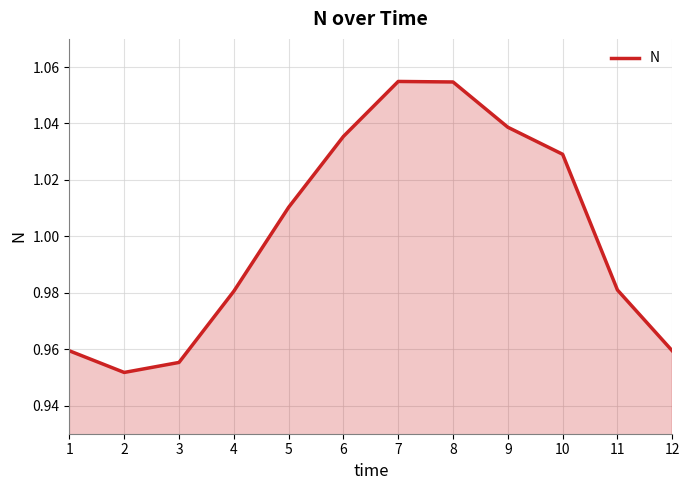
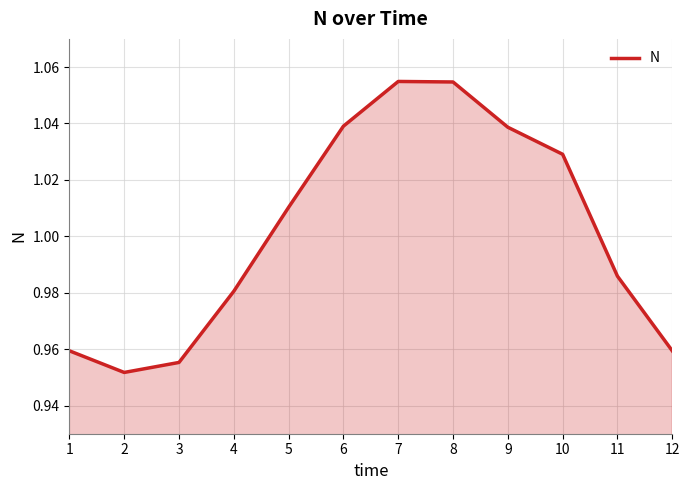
6: 1.035 -> 1.039
11: 0.981 -> 0.986
